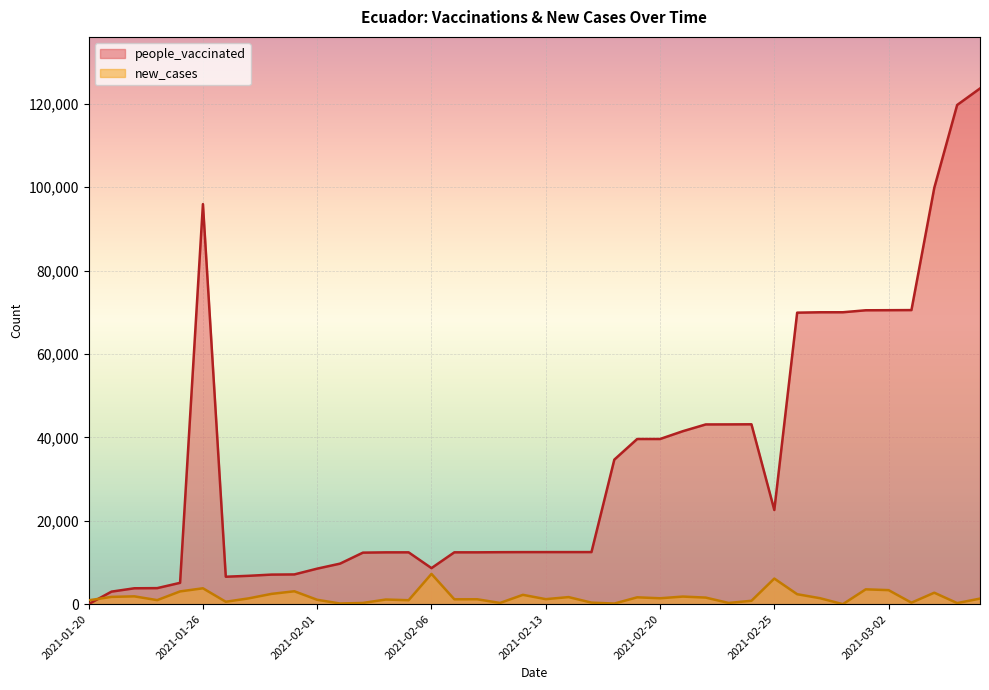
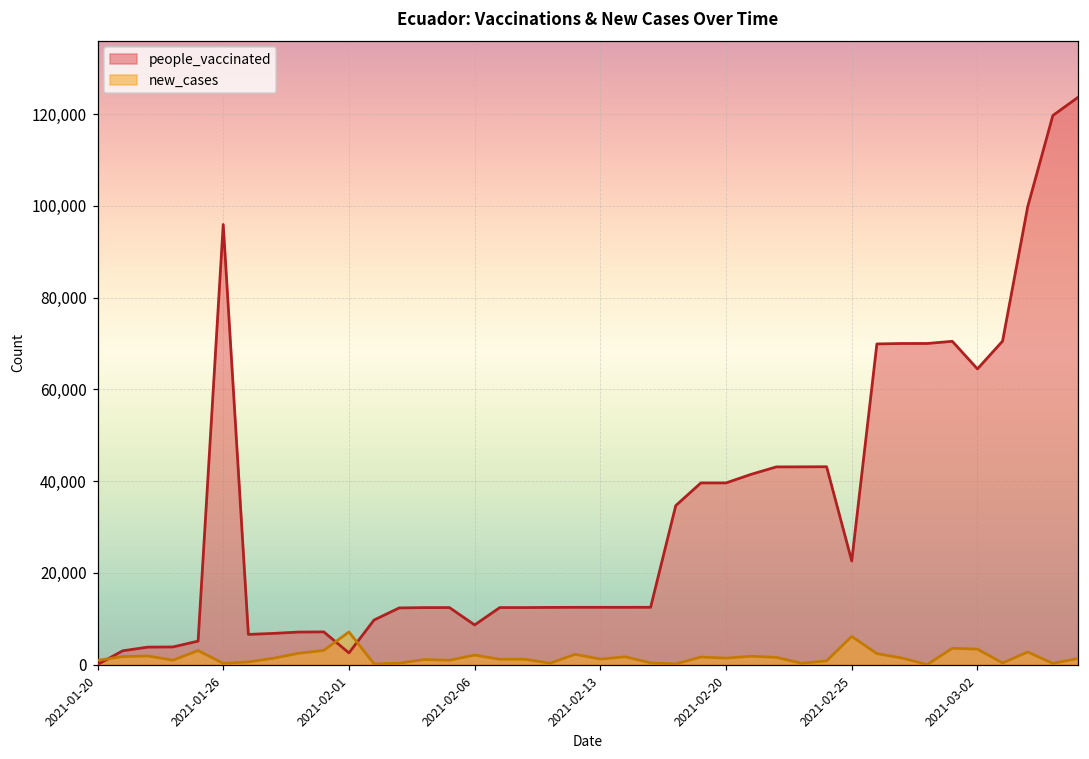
new_cases, 2021-01-26: 4,000 -> 0
people_vaccinated, 2021-02-01: 9,000 -> 3,000
new_cases, 2021-02-01: 1,000 -> 7,000
new_cases, 2021-02-06: 7,000 -> 2,000
people_vaccinated, 2021-03-02: 70,000 -> 64,000
